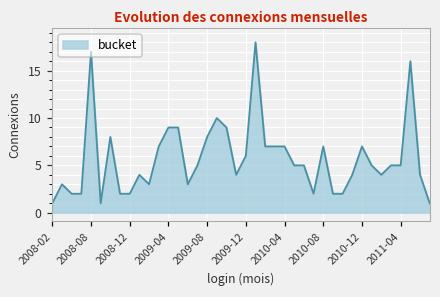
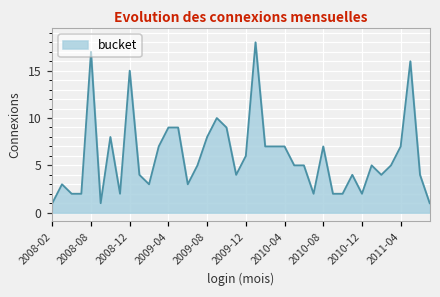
2008-12: 2 -> 15
2010-12: 7 -> 2
2011-04: 5 -> 7
